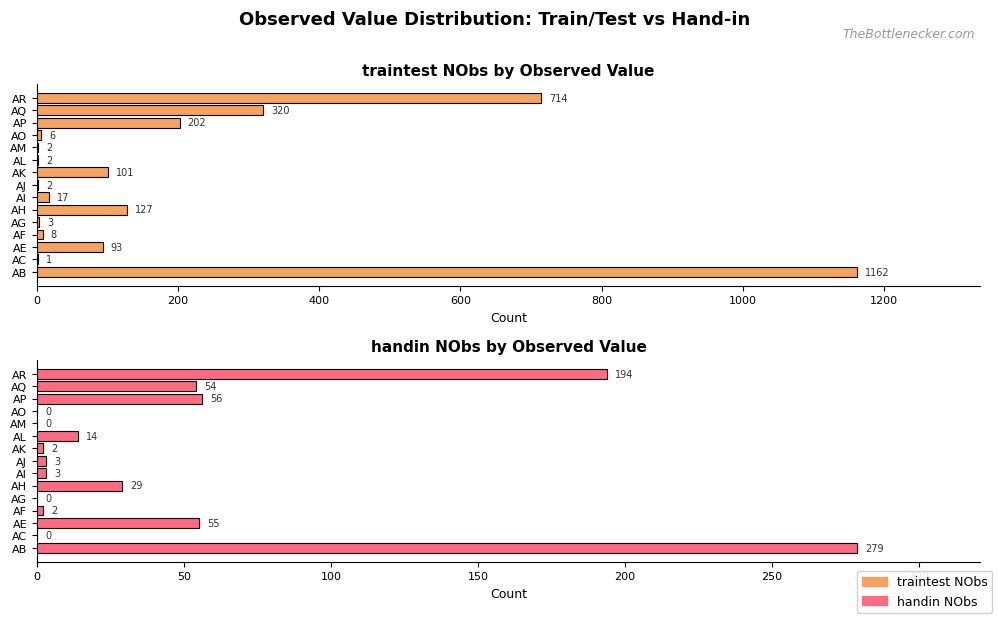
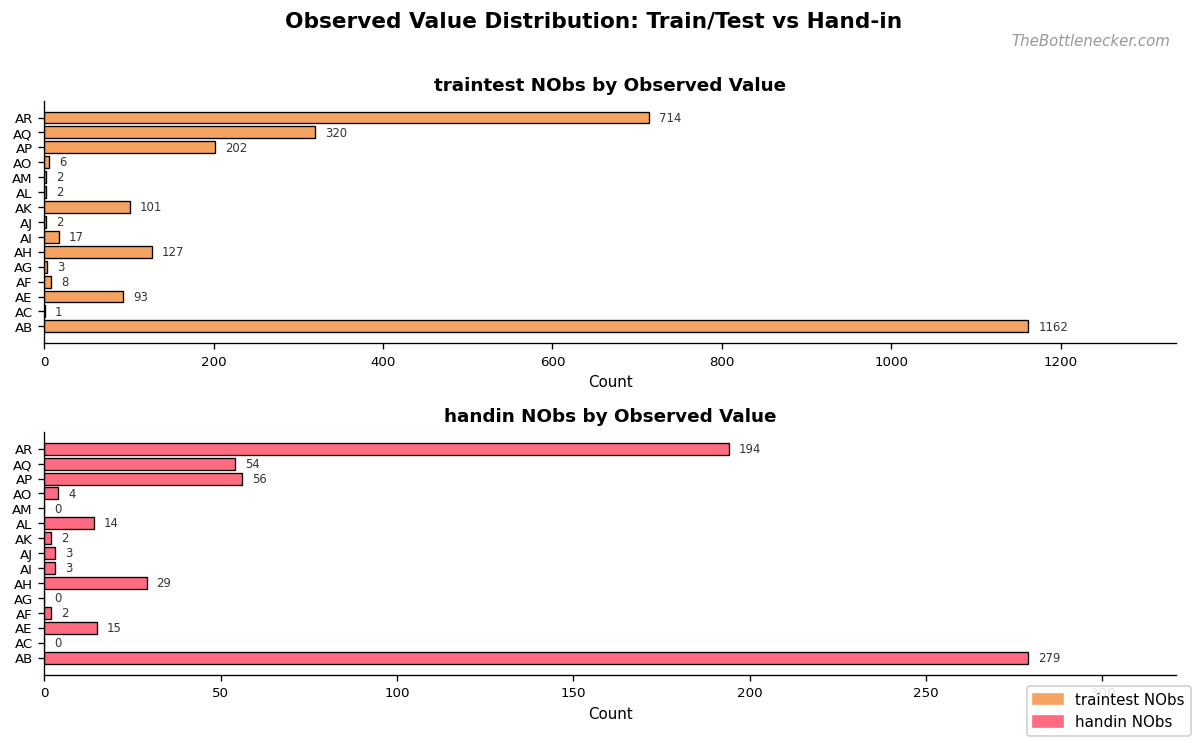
handin NObs by Observed Value, AO: 0 -> 4
handin NObs by Observed Value, AE: 55 -> 15
